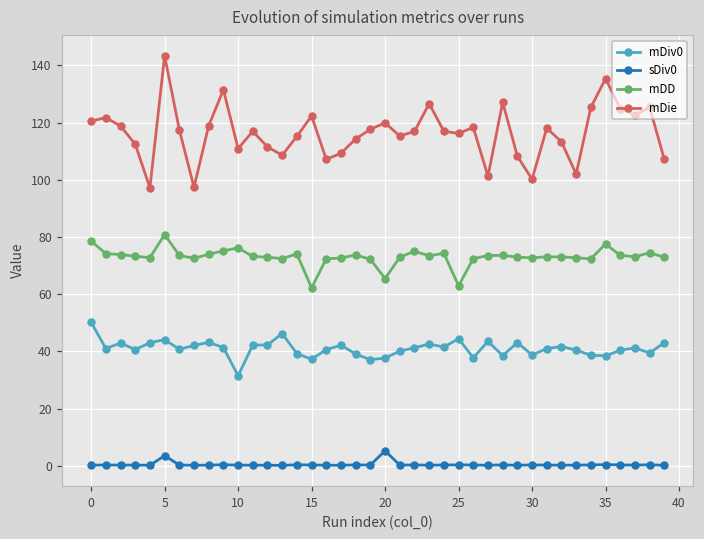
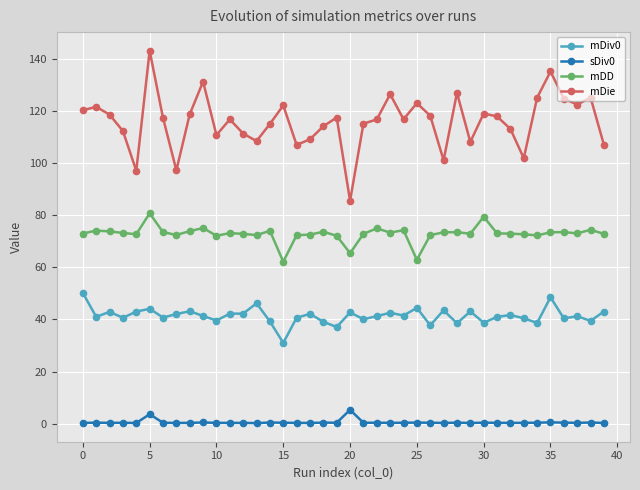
mDD, 0: 79 -> 73
mDiv0, 10: 32 -> 40
mDD, 10: 76 -> 72
mDiv0, 15: 37 -> 31
mDiv0, 20: 38 -> 43
mDie, 20: 120 -> 86
mDie, 25: 116 -> 123
mDD, 30: 73 -> 80
mDie, 30: 100 -> 119
mDiv0, 35: 38 -> 49
mDD, 35: 78 -> 74
